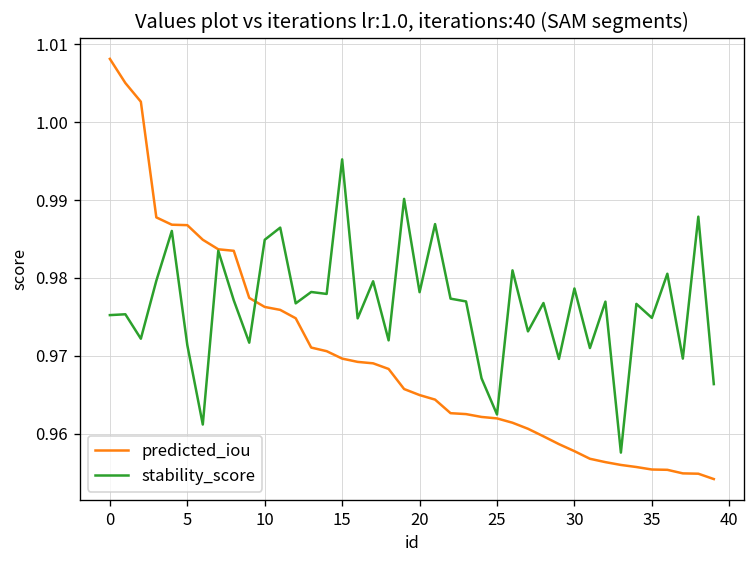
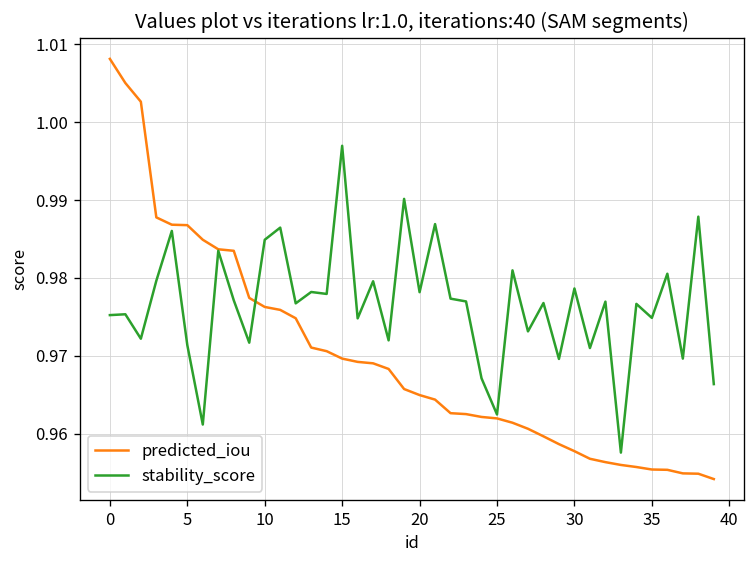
stability_score, 15: 0.995 -> 0.997
